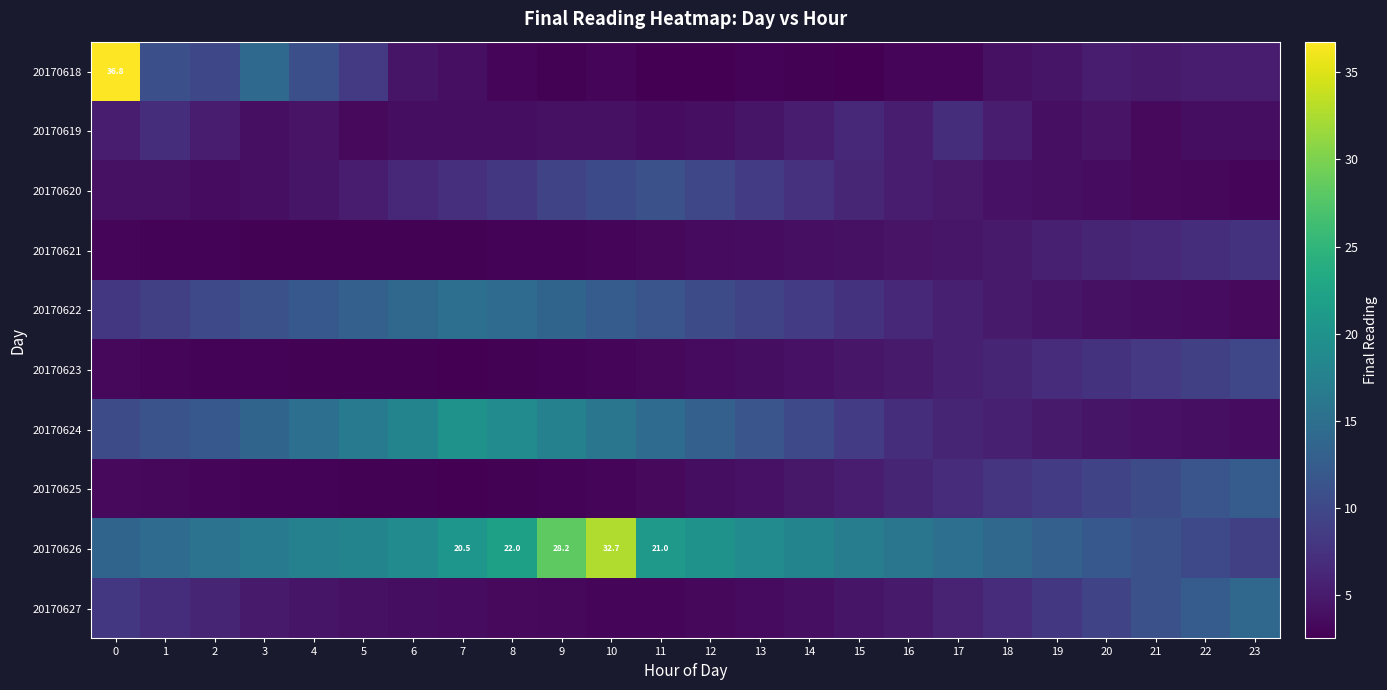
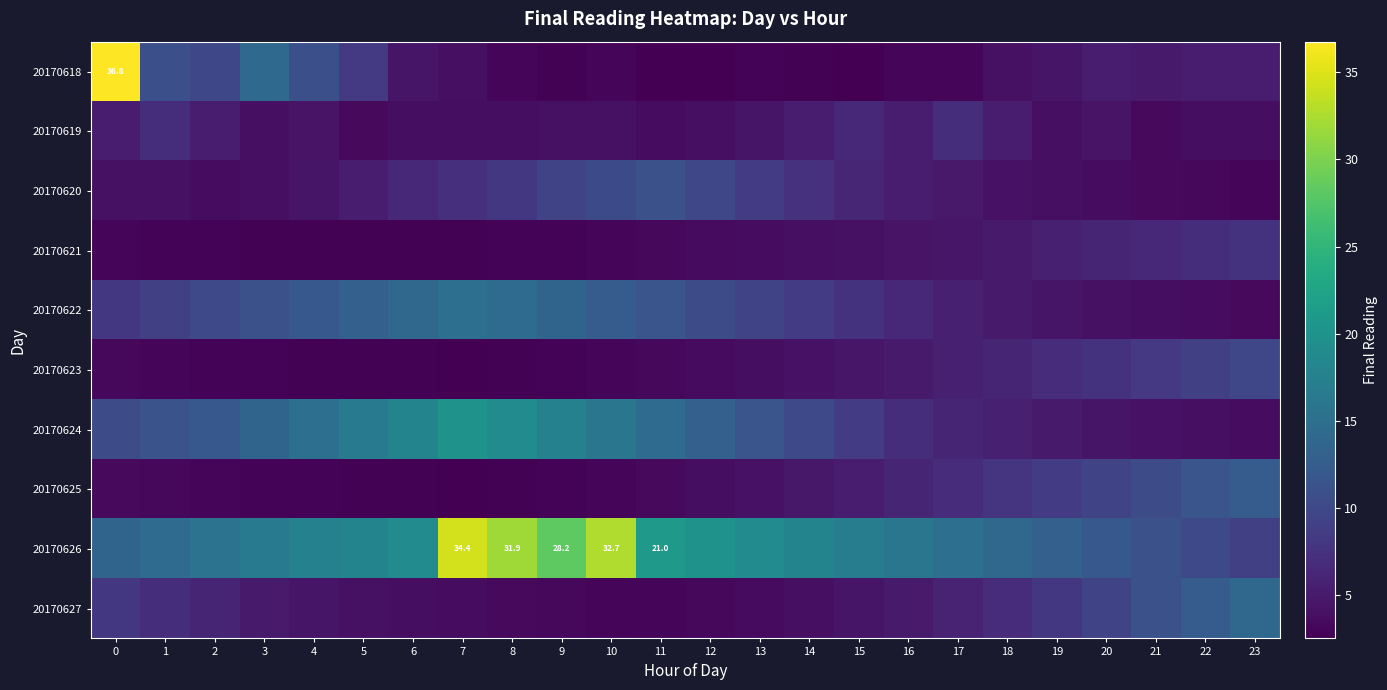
20170626, 7: 20.5 -> 34.4
20170626, 8: 22.0 -> 31.9
